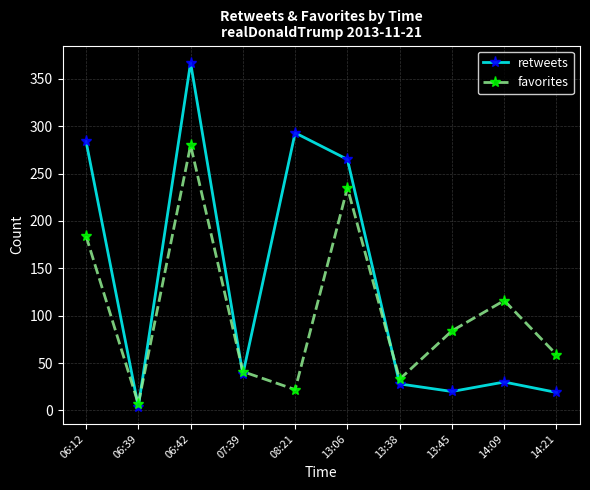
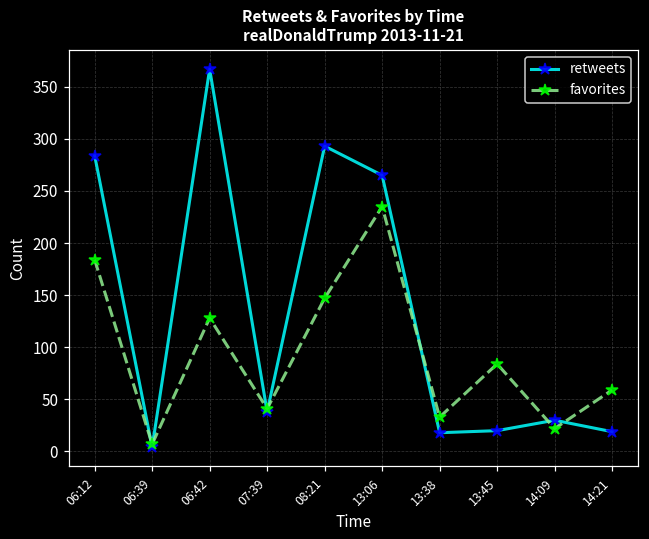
favorites, 06:42: 280 -> 130
favorites, 08:21: 20 -> 150
retweets, 13:38: 30 -> 20
favorites, 14:09: 120 -> 20
